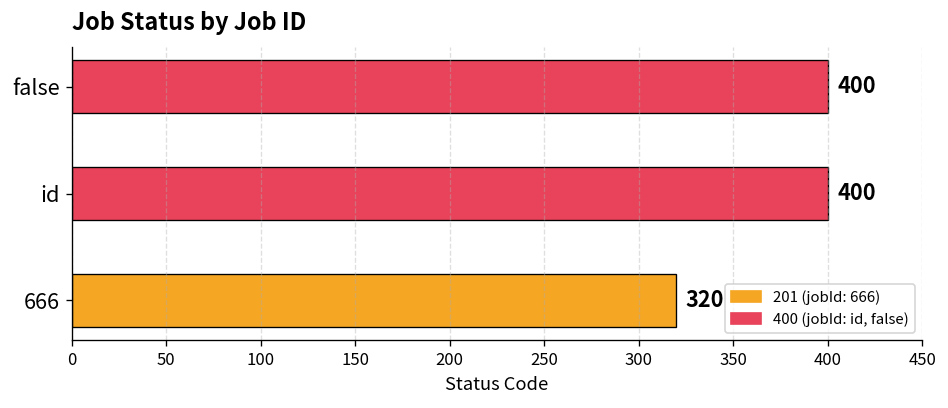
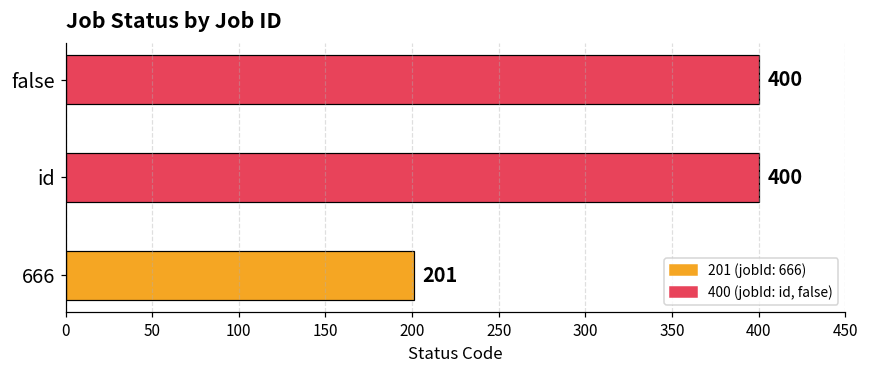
666: 320 -> 201
